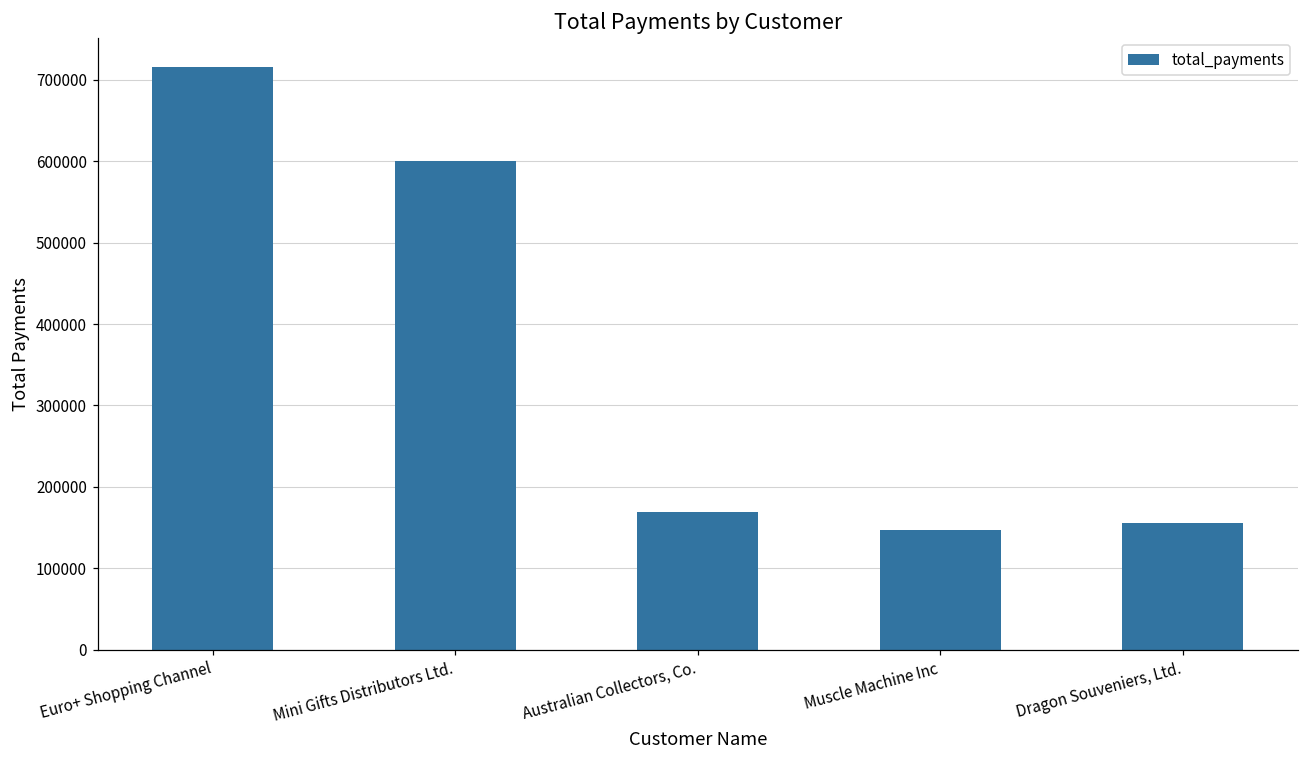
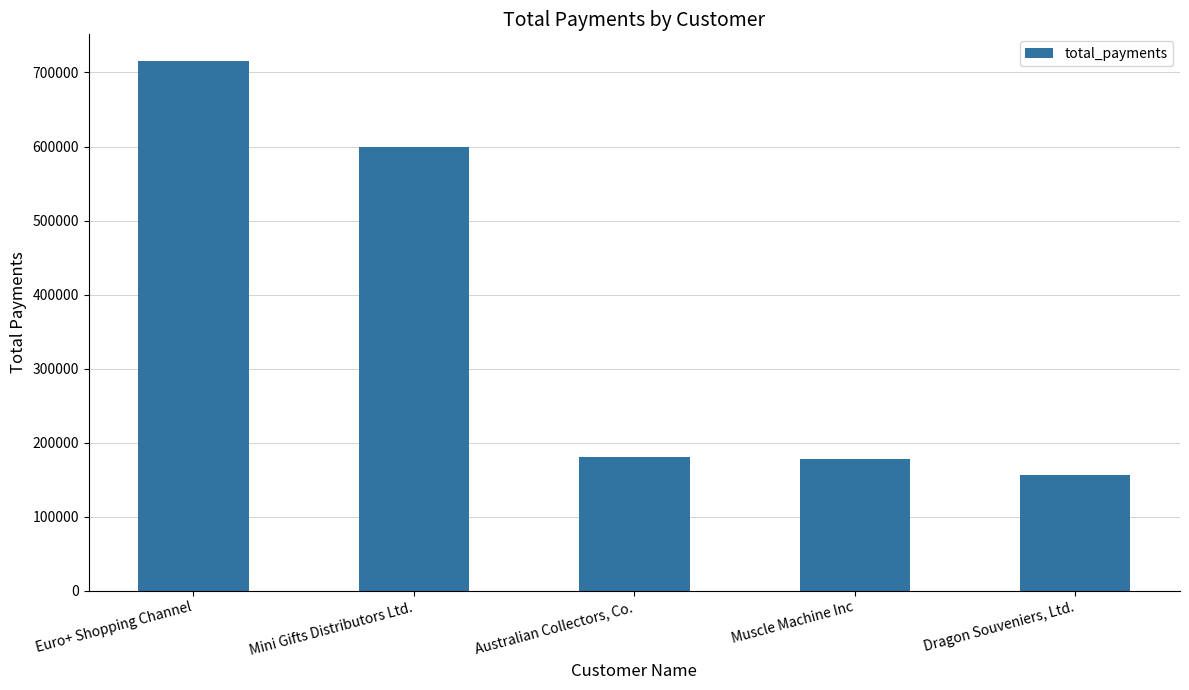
Australian Collectors, Co.: 170000 -> 180000
Muscle Machine Inc: 150000 -> 180000
